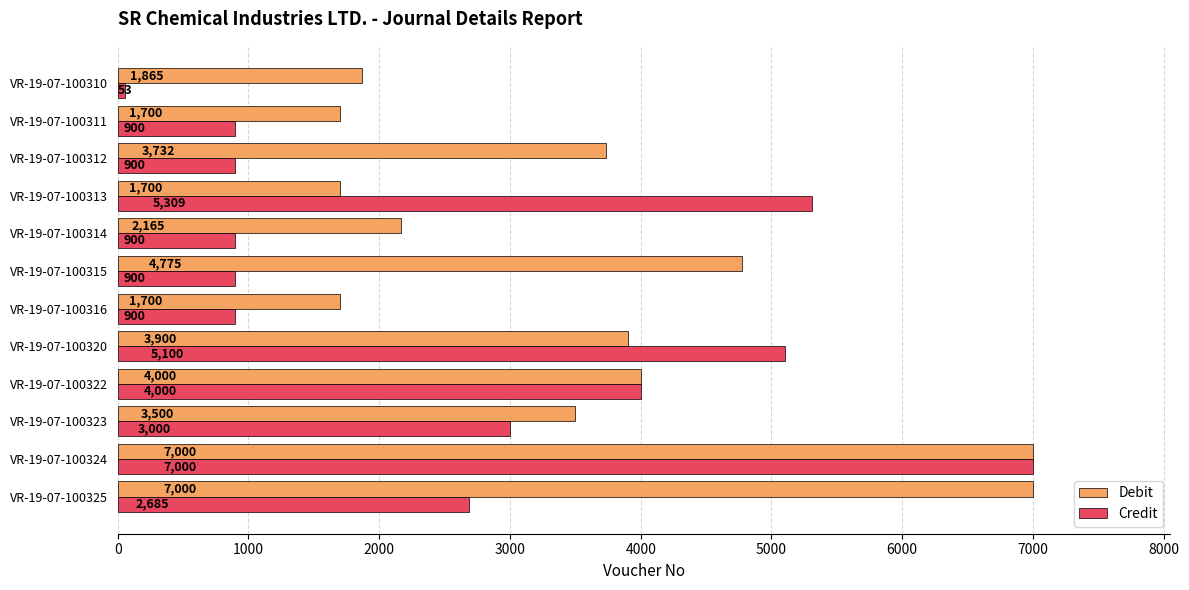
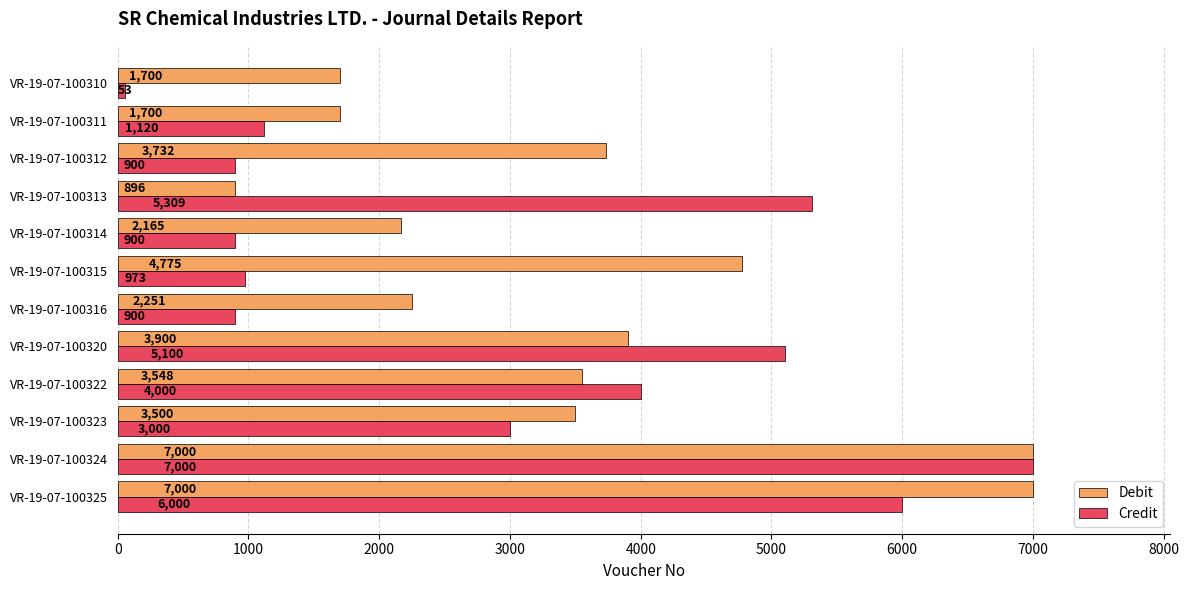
Debit, VR-19-07-100310: 1,865 -> 1,700
Credit, VR-19-07-100311: 900 -> 1,120
Debit, VR-19-07-100313: 1,700 -> 896
Credit, VR-19-07-100315: 900 -> 973
Debit, VR-19-07-100316: 1,700 -> 2,251
Debit, VR-19-07-100322: 4,000 -> 3,548
Credit, VR-19-07-100325: 2,685 -> 6,000
